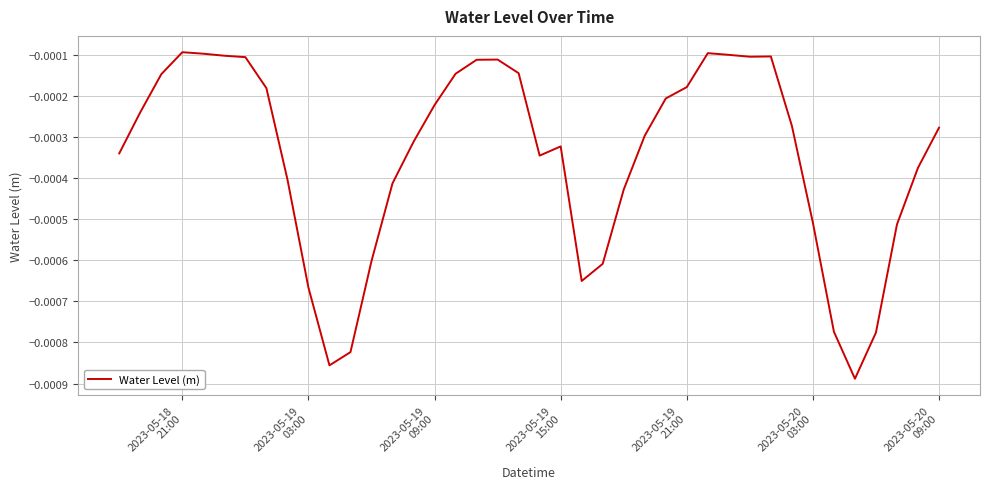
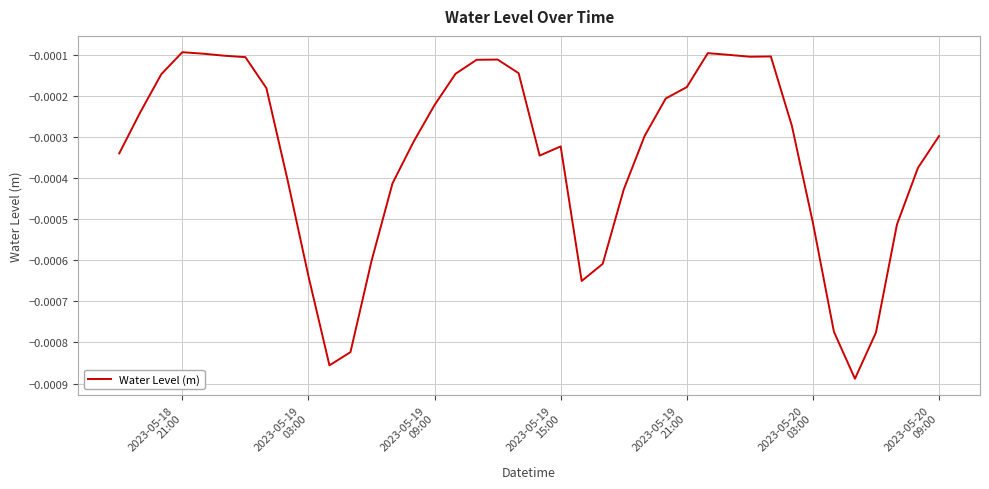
2023-05-19 03:00: -0.00067 -> -0.00064
2023-05-20 09:00: -0.00028 -> -0.00030
